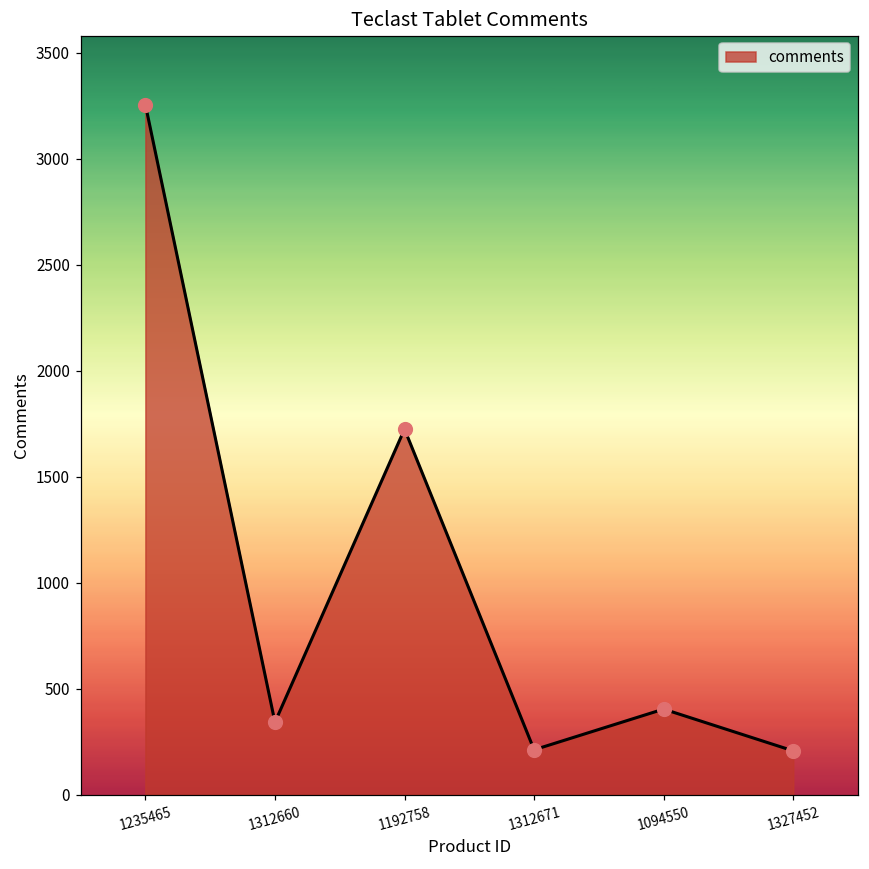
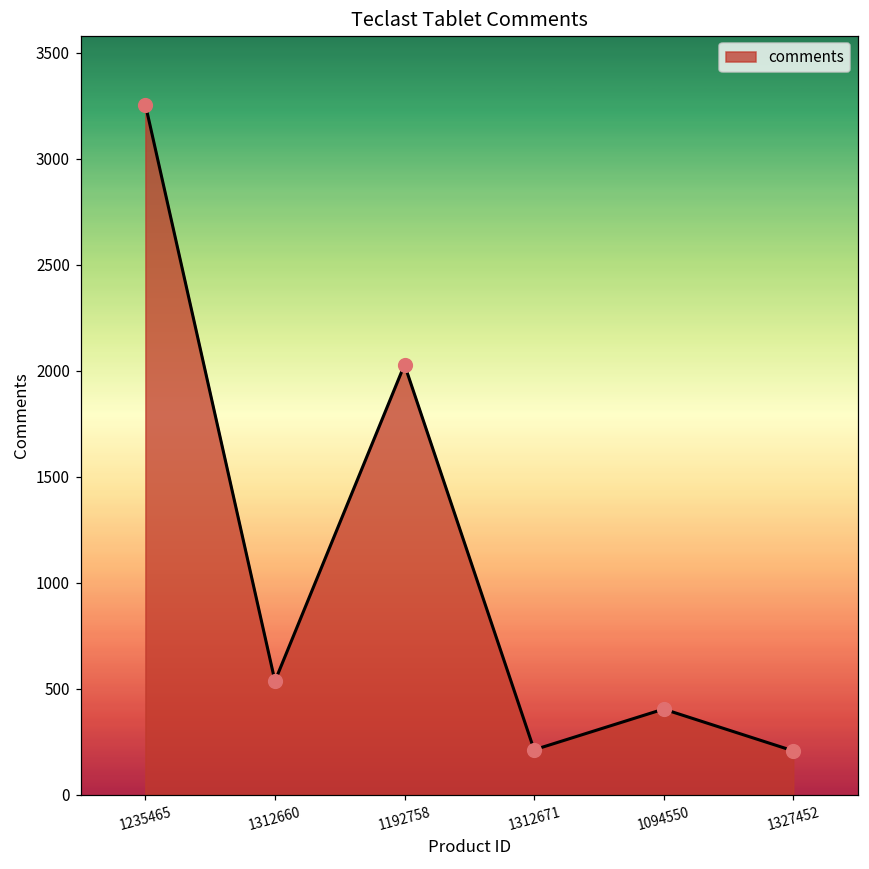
1312660: 340 -> 540
1192758: 1730 -> 2030
